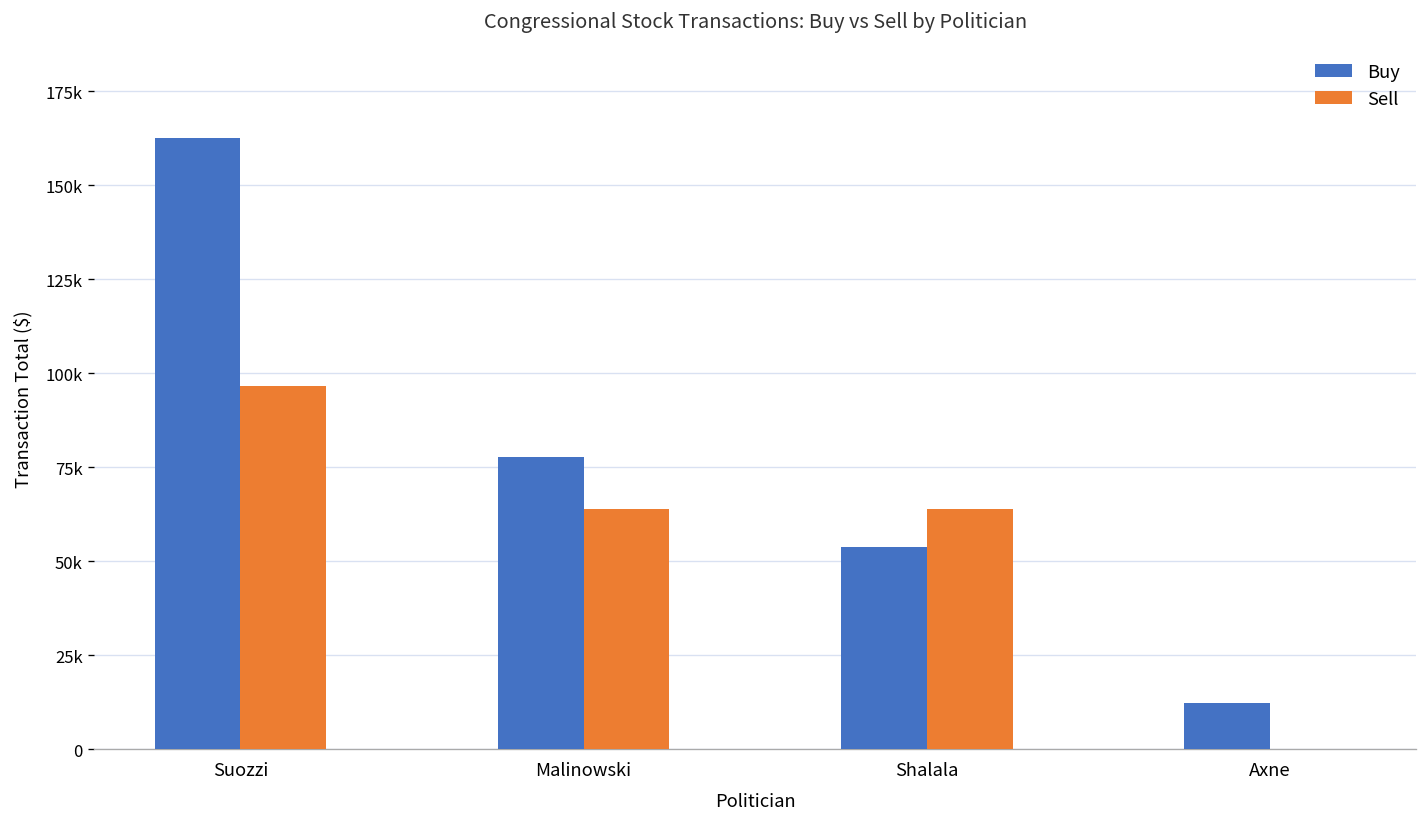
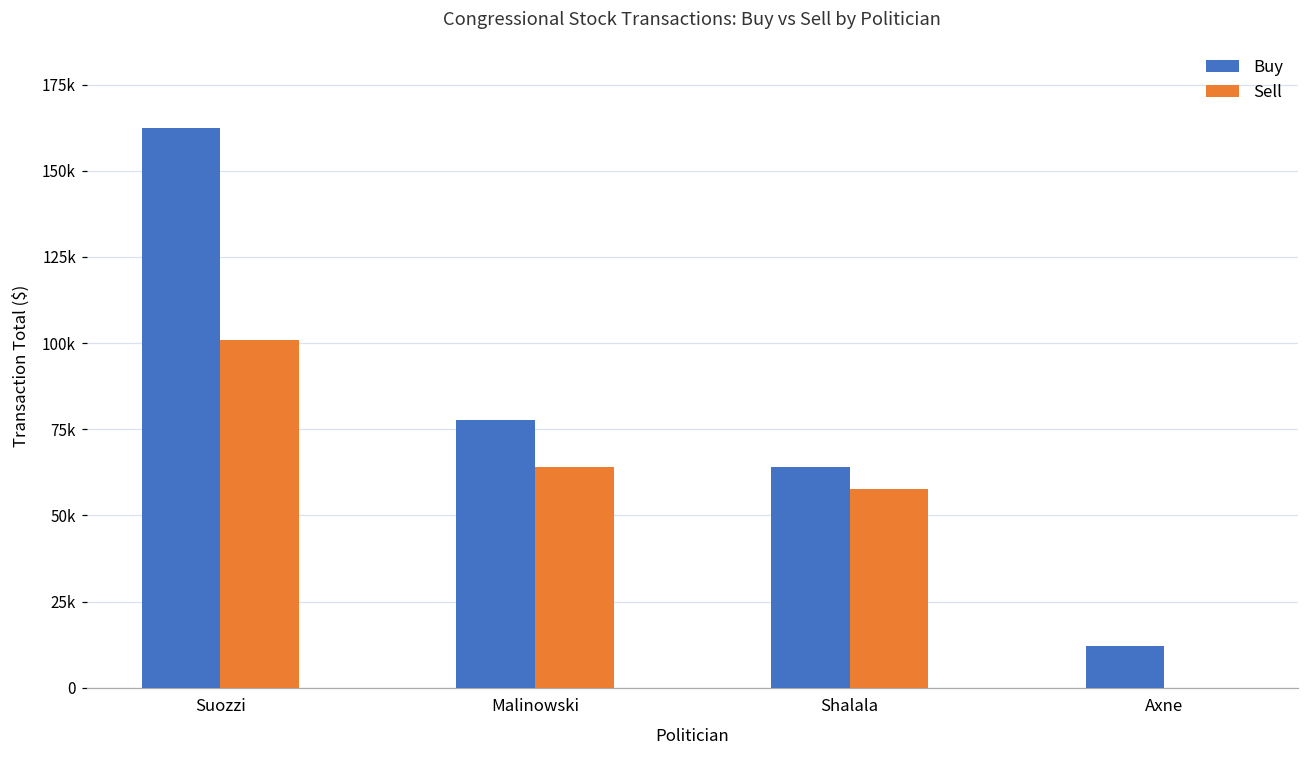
Sell, Suozzi: 97000 -> 101000
Buy, Shalala: 54000 -> 64000
Sell, Shalala: 64000 -> 58000
